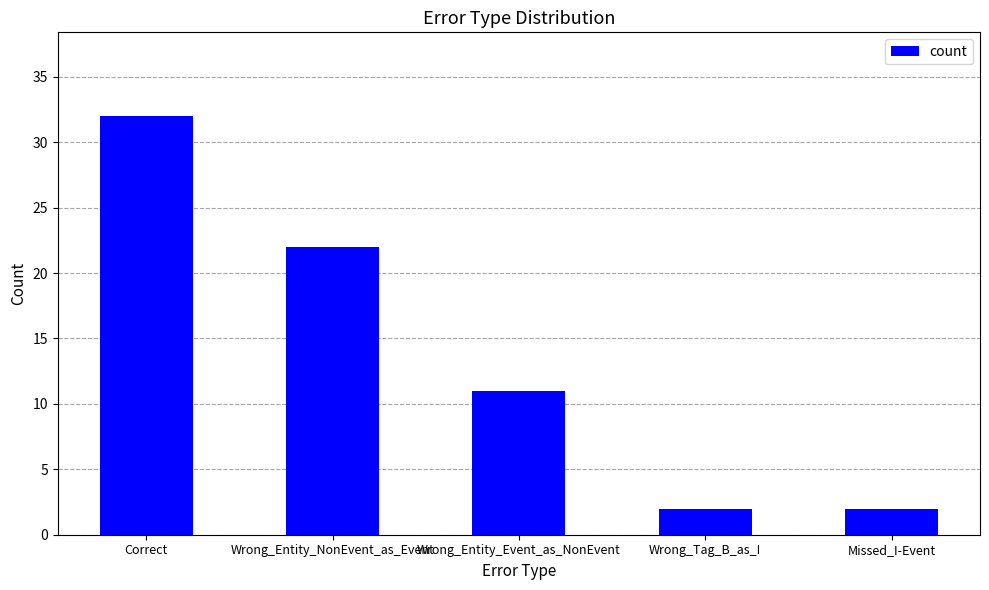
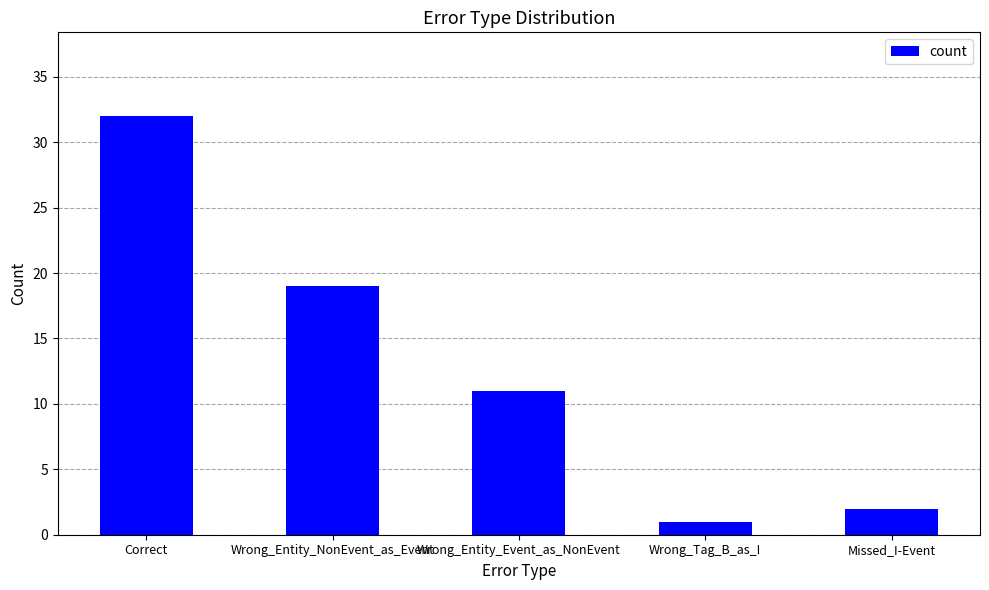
Wrong_Entity_NonEvent_as_Event: 22 -> 19
Wrong_Tag_B_as_I: 2 -> 1
